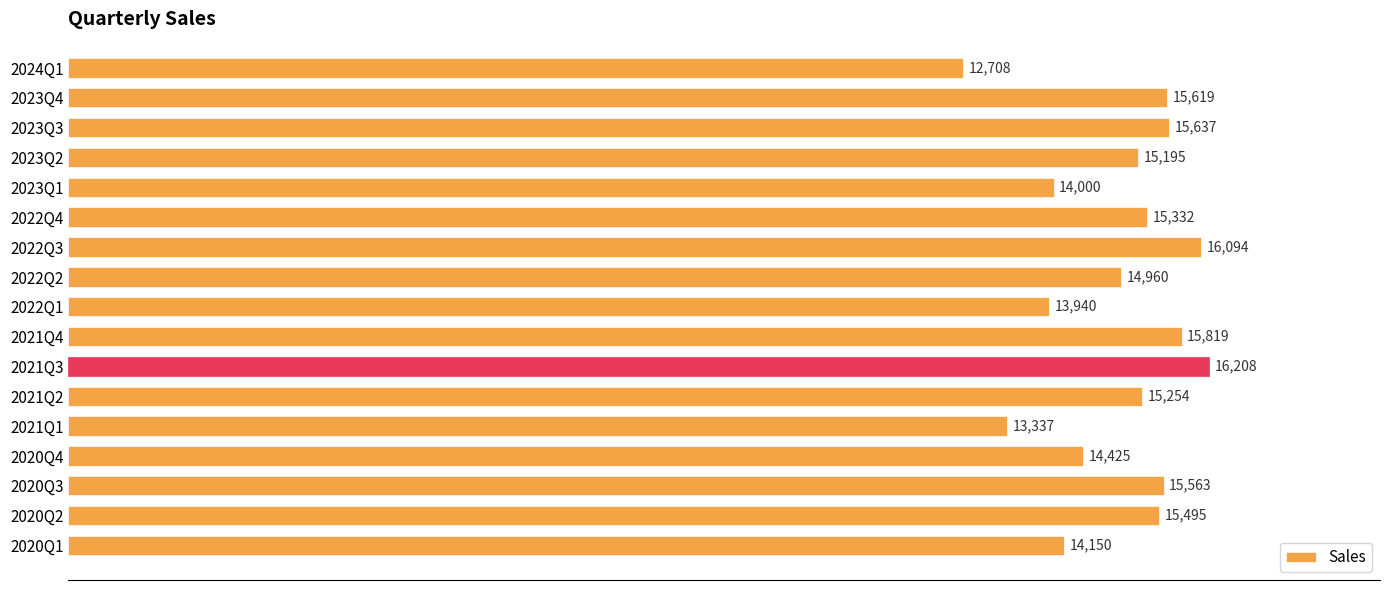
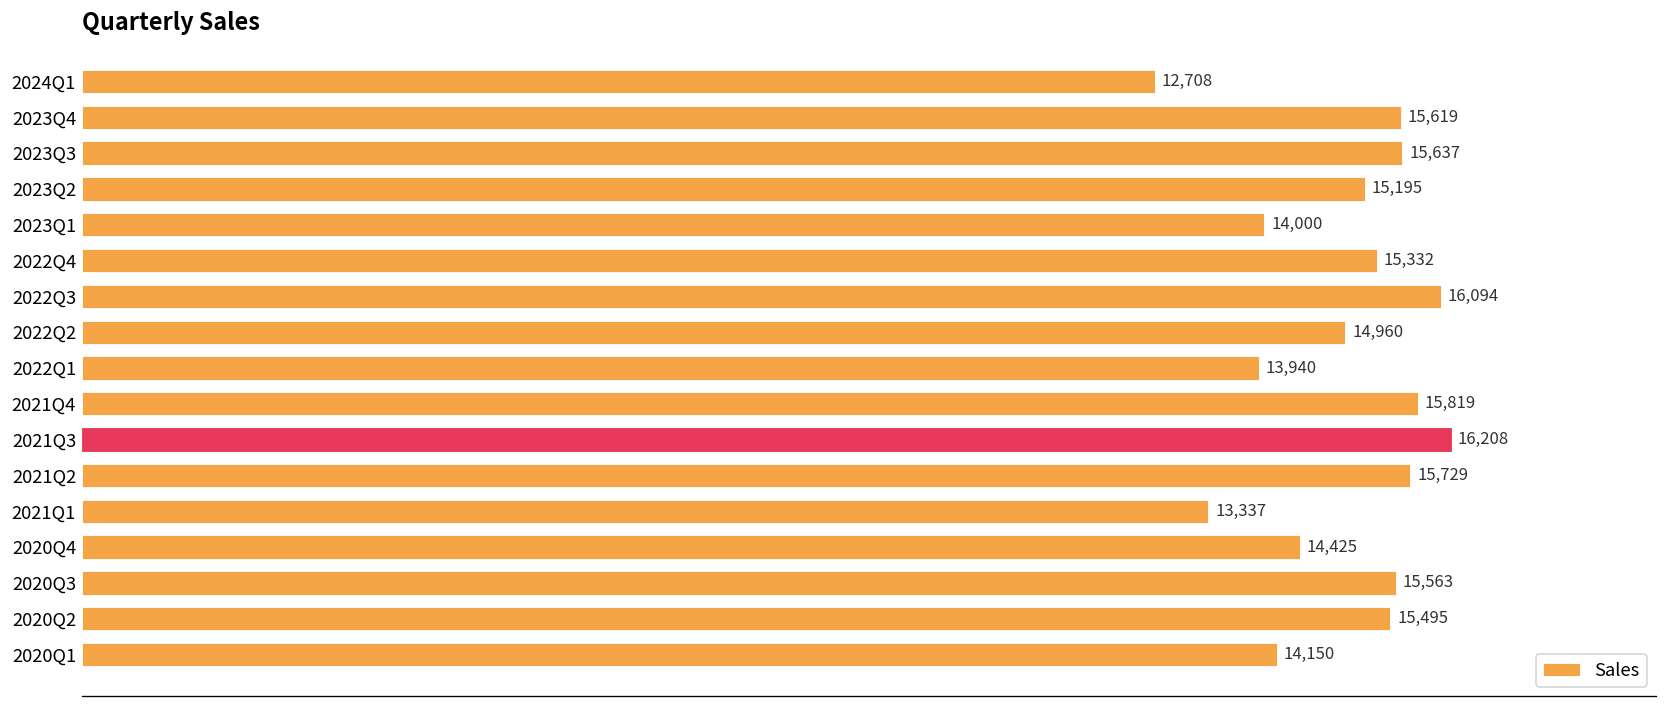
2021Q2: 15,254 -> 15,729
